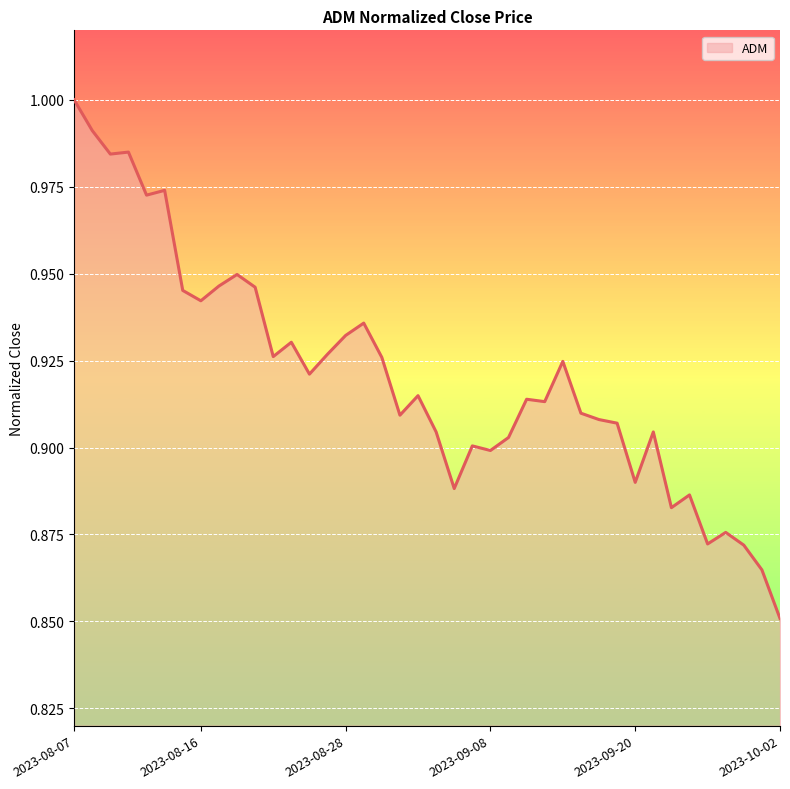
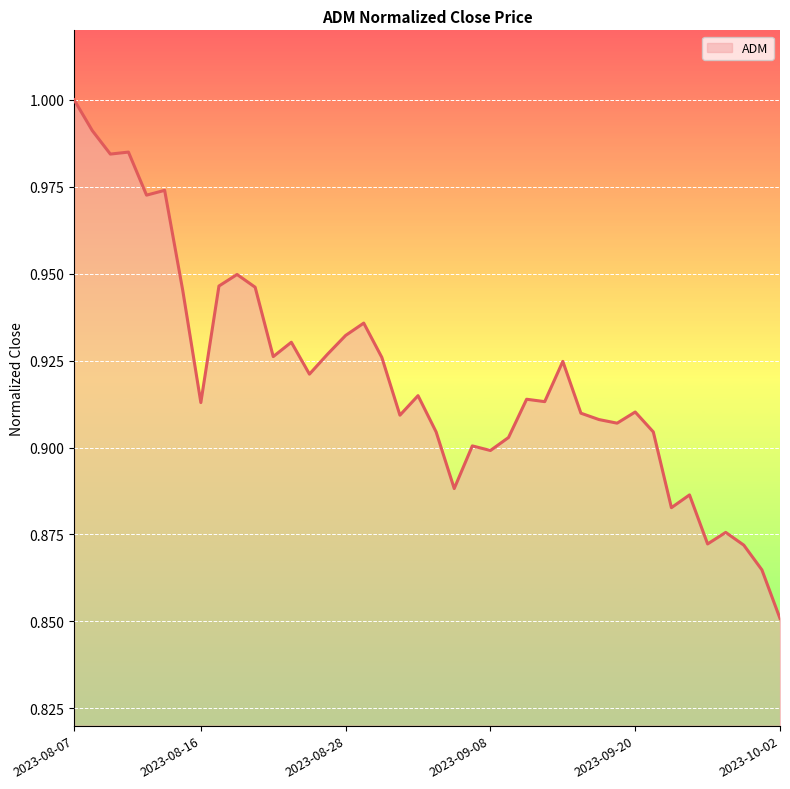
2023-08-16: 0.942 -> 0.913
2023-09-20: 0.890 -> 0.910
